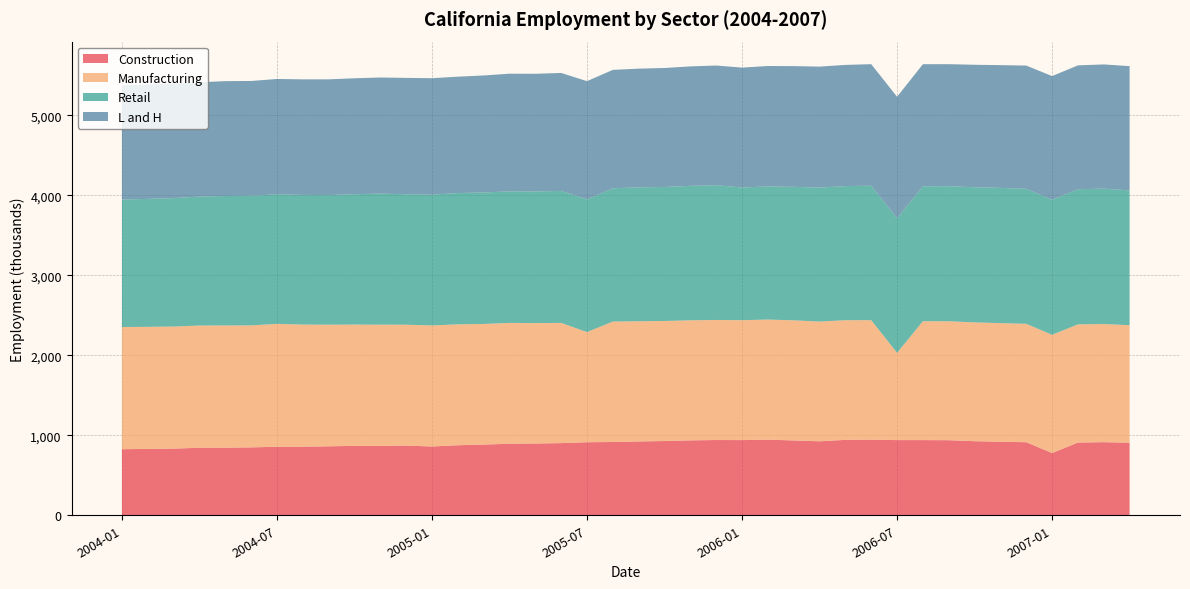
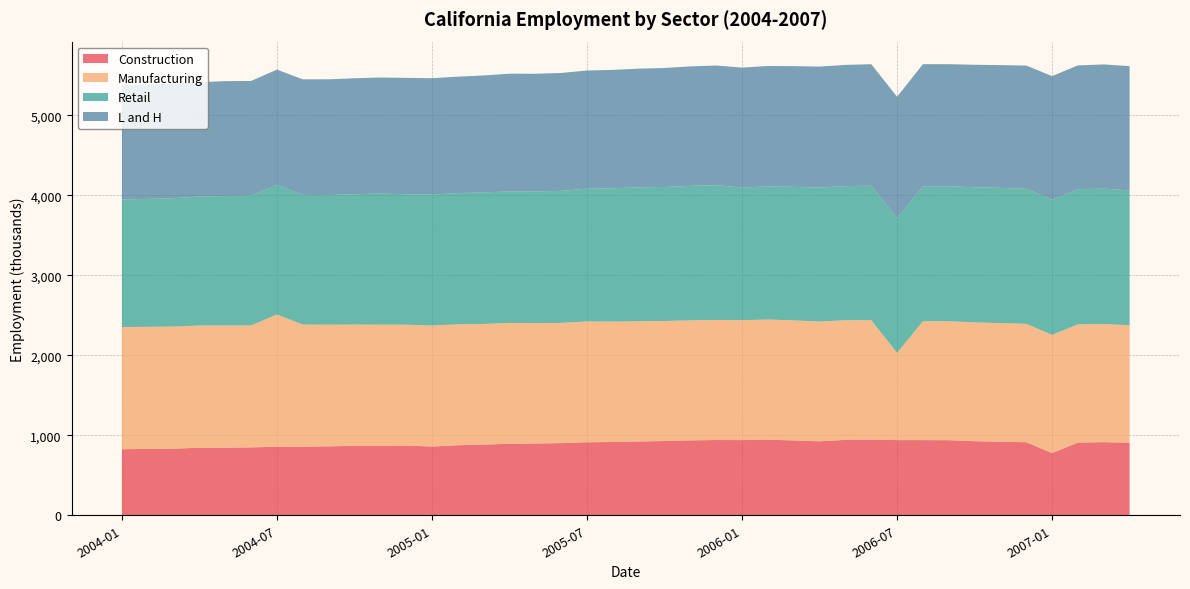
Manufacturing, 2004-07: 1,500 -> 1,700
Manufacturing, 2005-07: 1,400 -> 1,500
